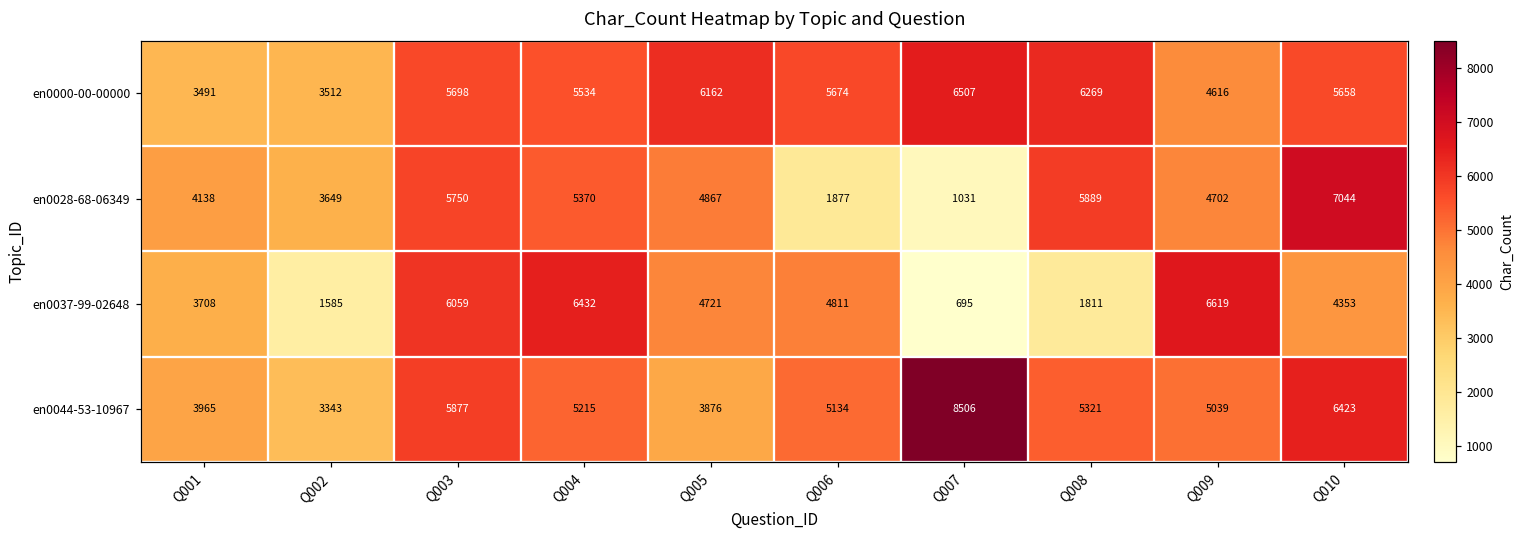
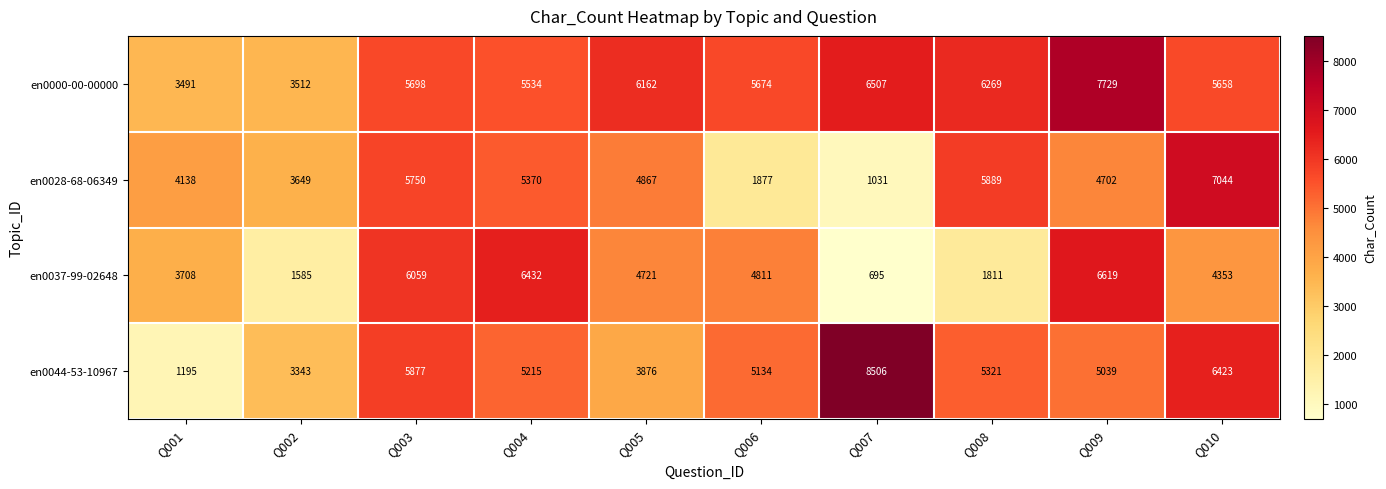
en0000-00-00000, Q009: 4616 -> 7729
en0044-53-10967, Q001: 3965 -> 1195
